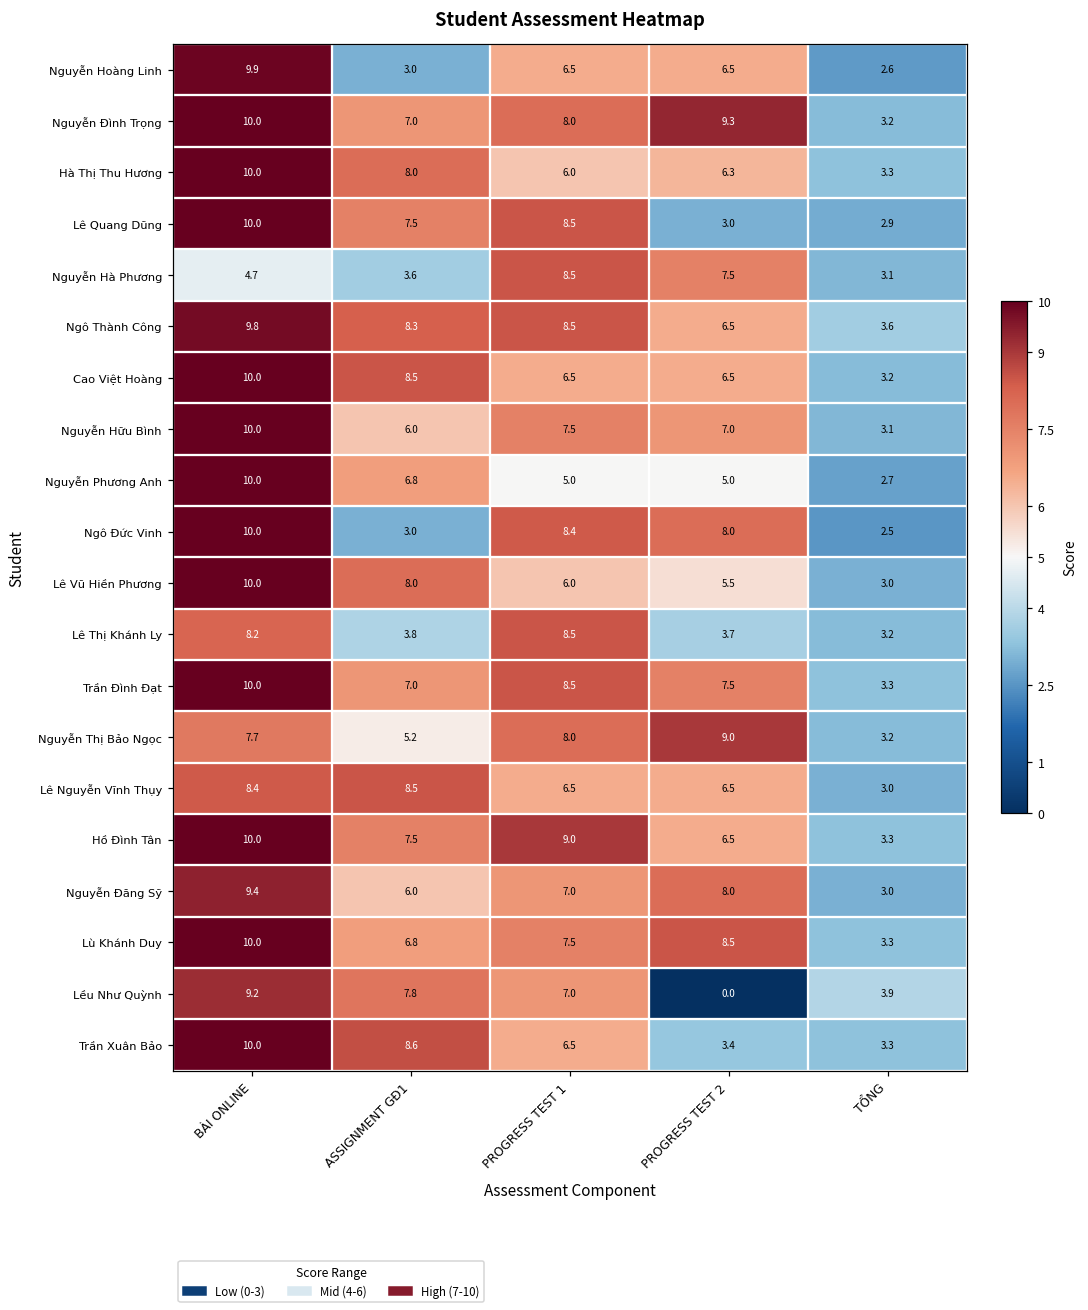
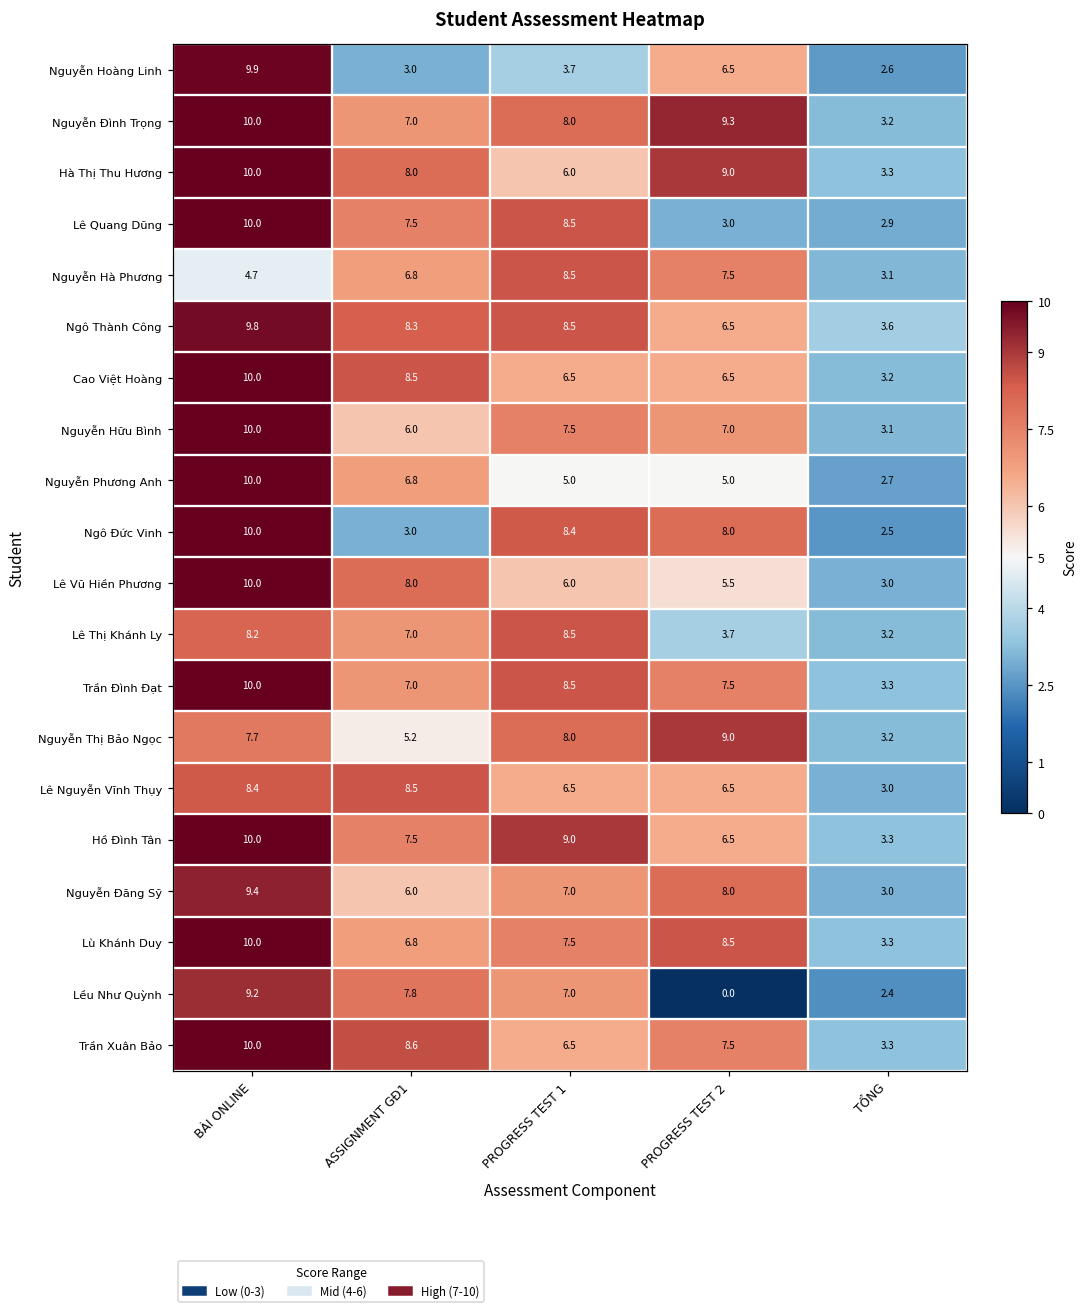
Nguyễn Hoàng Linh, PROGRESS TEST 1: 6.5 -> 3.7
Hà Thị Thu Hương, PROGRESS TEST 2: 6.3 -> 9.0
Nguyễn Hà Phương, ASSIGNMENT GĐ1: 3.6 -> 6.8
Lê Thị Khánh Ly, ASSIGNMENT GĐ1: 3.8 -> 7.0
Lều Như Quỳnh, TỔNG: 3.9 -> 2.4
Trần Xuân Bảo, PROGRESS TEST 2: 3.4 -> 7.5
